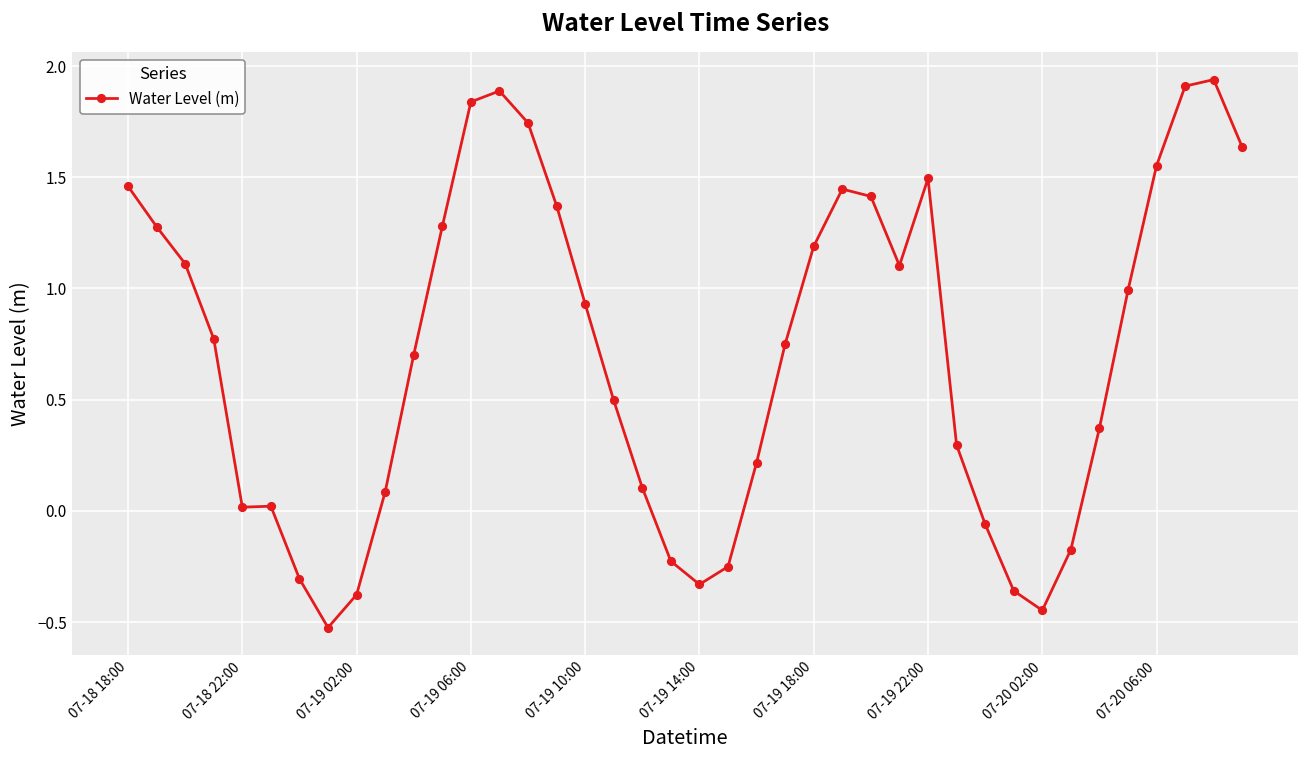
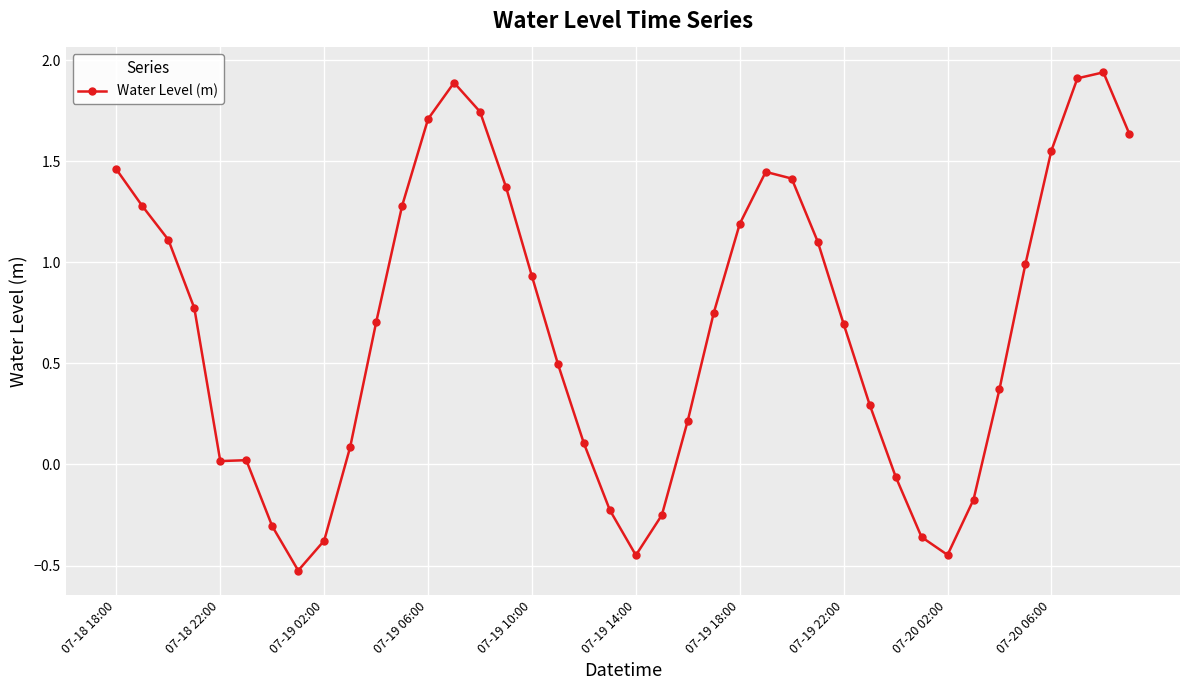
07-19 06:00: 1.84 -> 1.71
07-19 14:00: -0.33 -> -0.45
07-19 22:00: 1.49 -> 0.69
